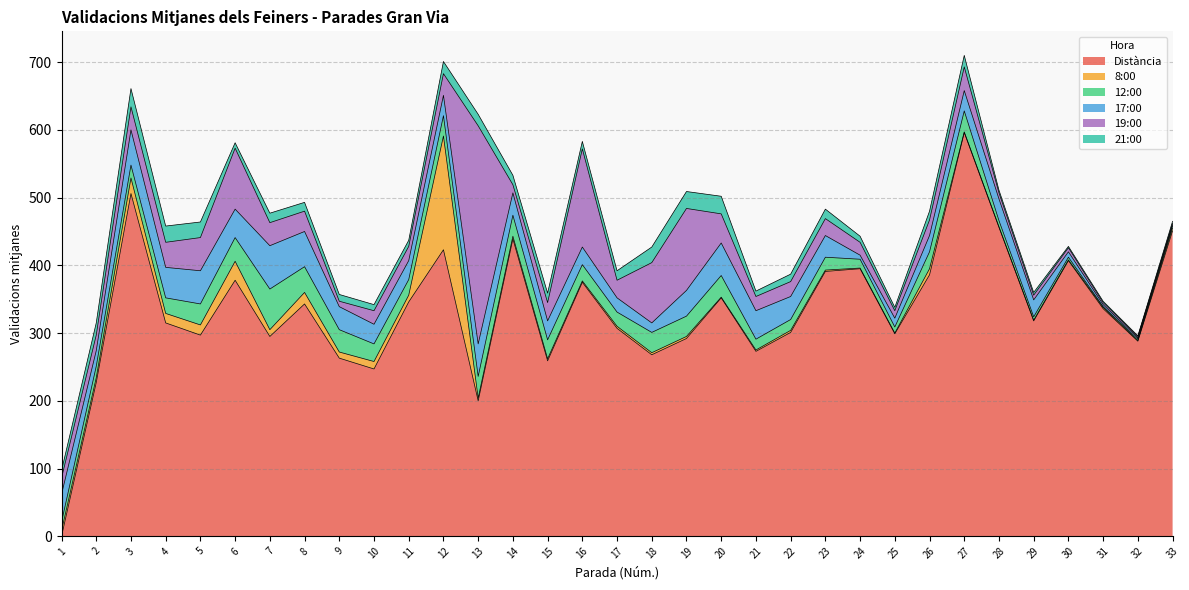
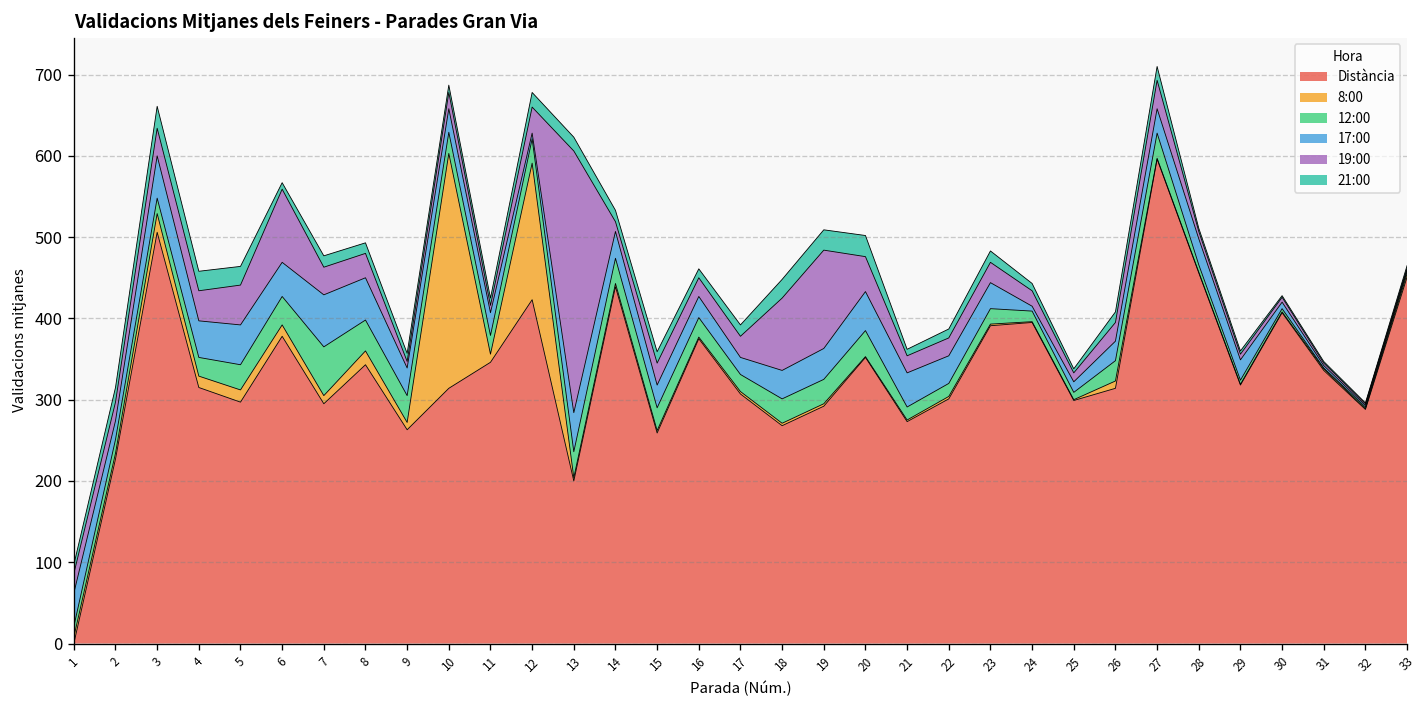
8:00, 6: 30 -> 10
Distància, 10: 250 -> 310
8:00, 10: 10 -> 290
19:00, 11: 20 -> 10
17:00, 12: 30 -> 10
19:00, 16: 150 -> 20
17:00, 18: 10 -> 40
Distància, 26: 390 -> 310
